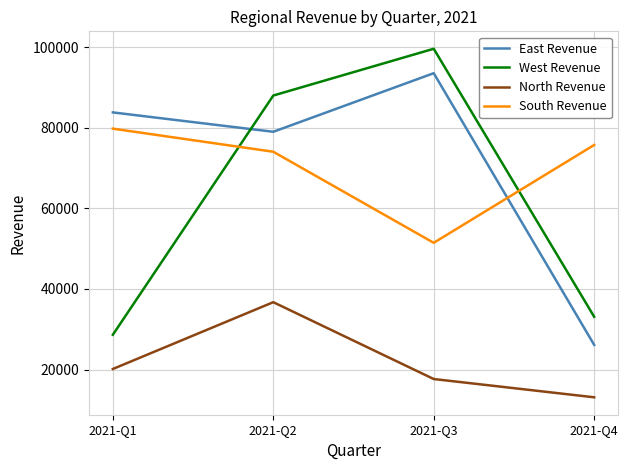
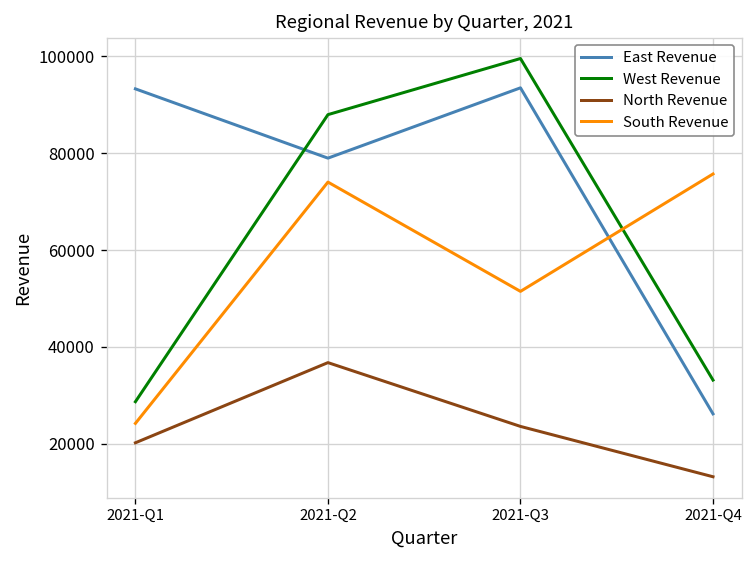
East Revenue, 2021-Q1: 84000 -> 93000
South Revenue, 2021-Q1: 80000 -> 24000
North Revenue, 2021-Q3: 18000 -> 24000
